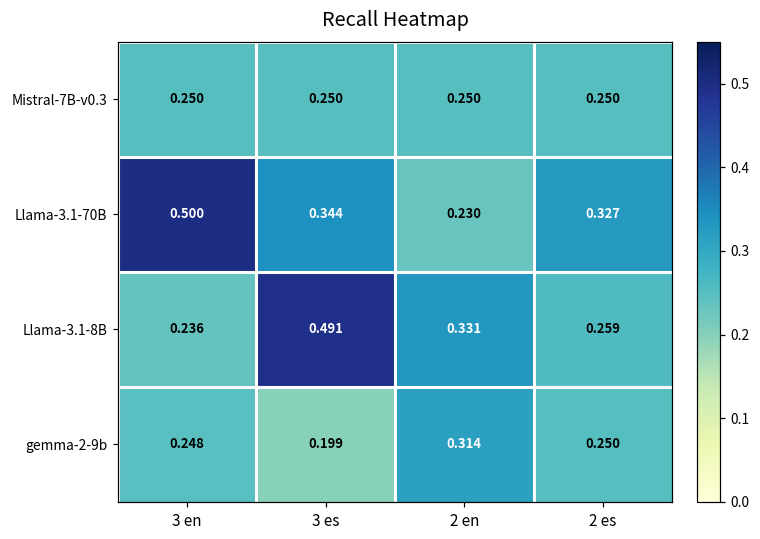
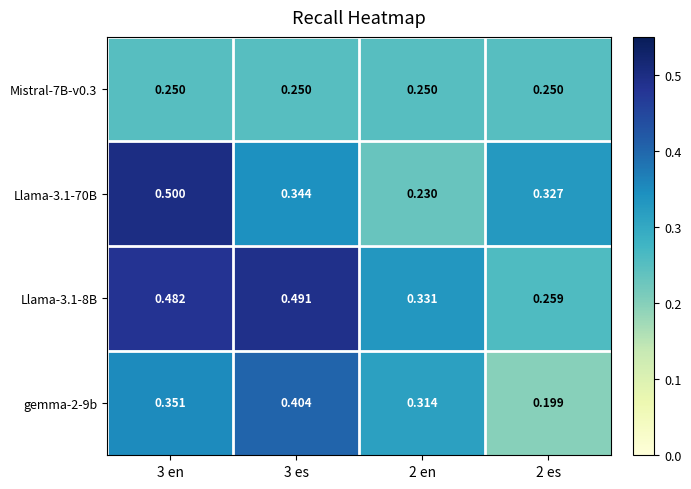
Llama-3.1-8B, 3 en: 0.236 -> 0.482
gemma-2-9b, 3 en: 0.248 -> 0.351
gemma-2-9b, 3 es: 0.199 -> 0.404
gemma-2-9b, 2 es: 0.250 -> 0.199
